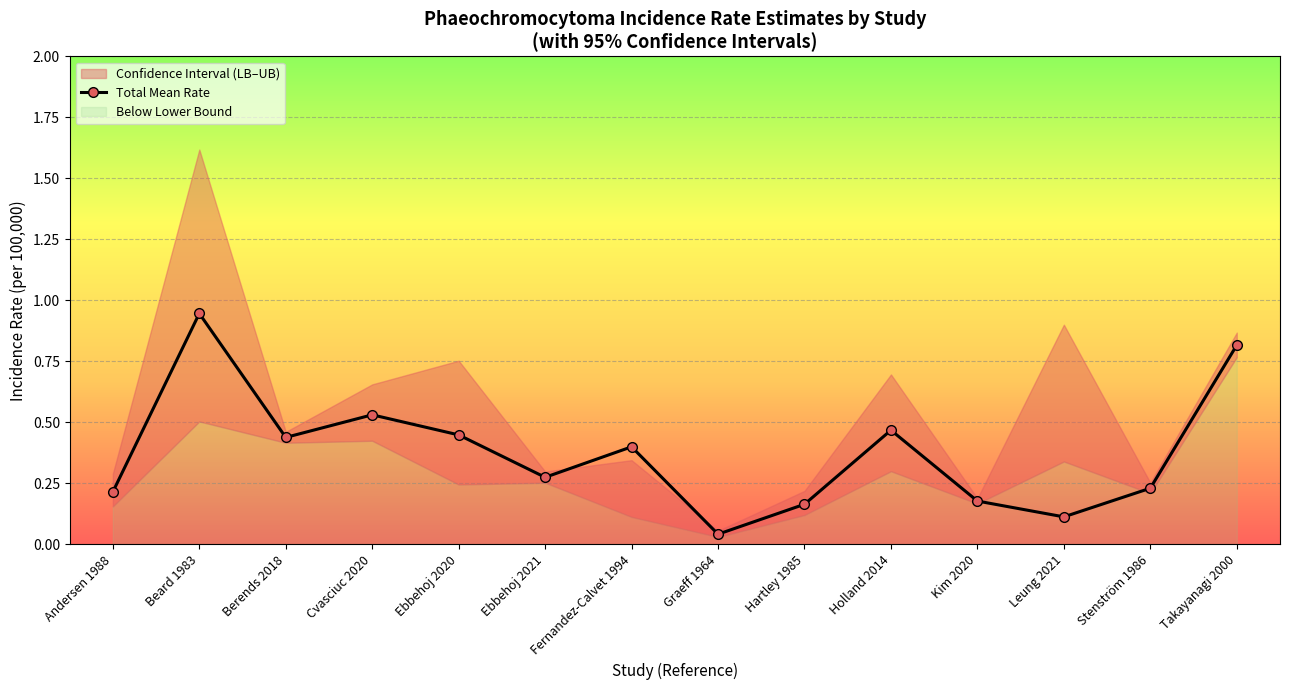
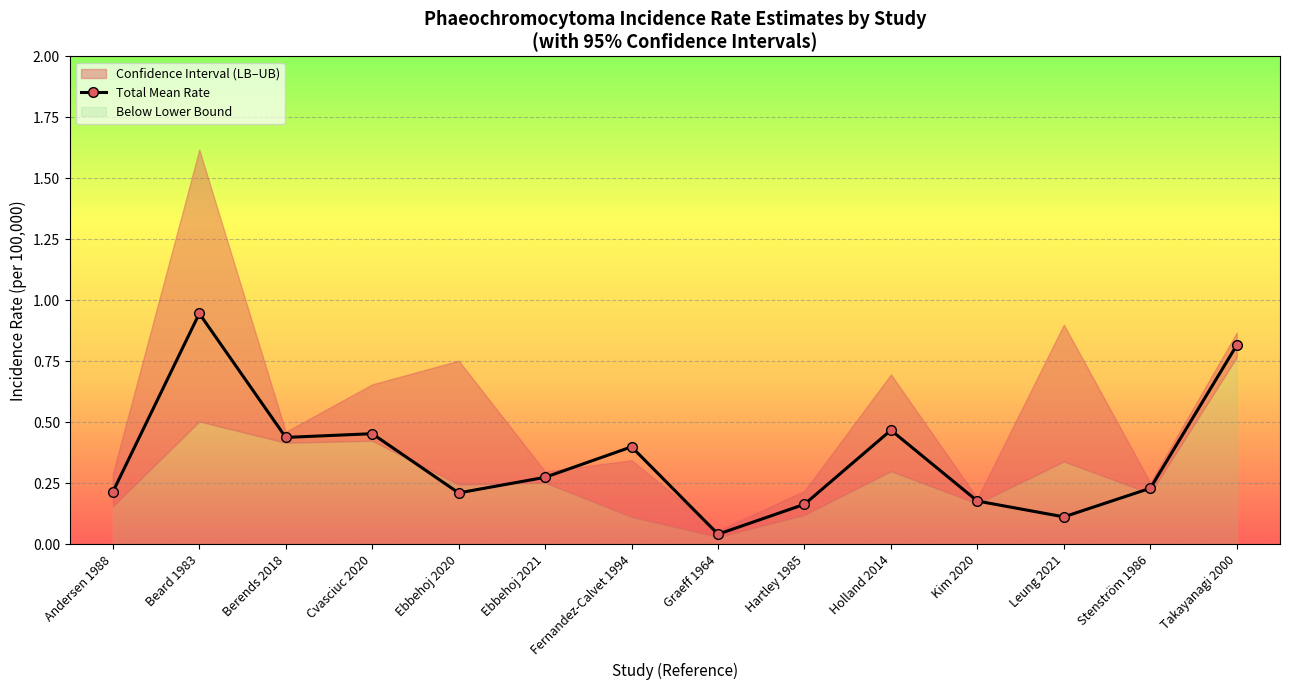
Total Mean Rate, Cvasciuc 2020: 0.53 -> 0.45
Total Mean Rate, Ebbehoj 2020: 0.45 -> 0.21
